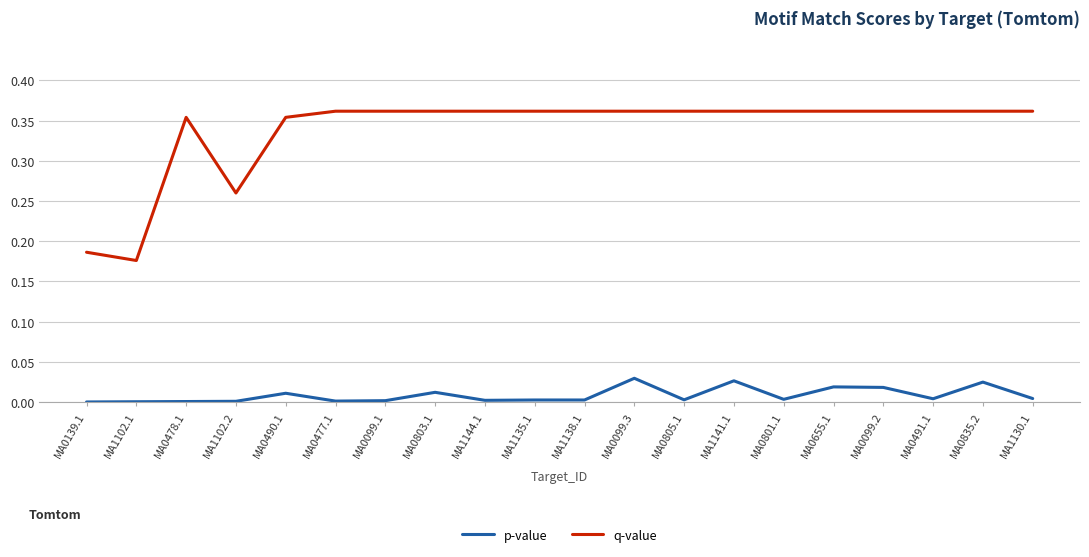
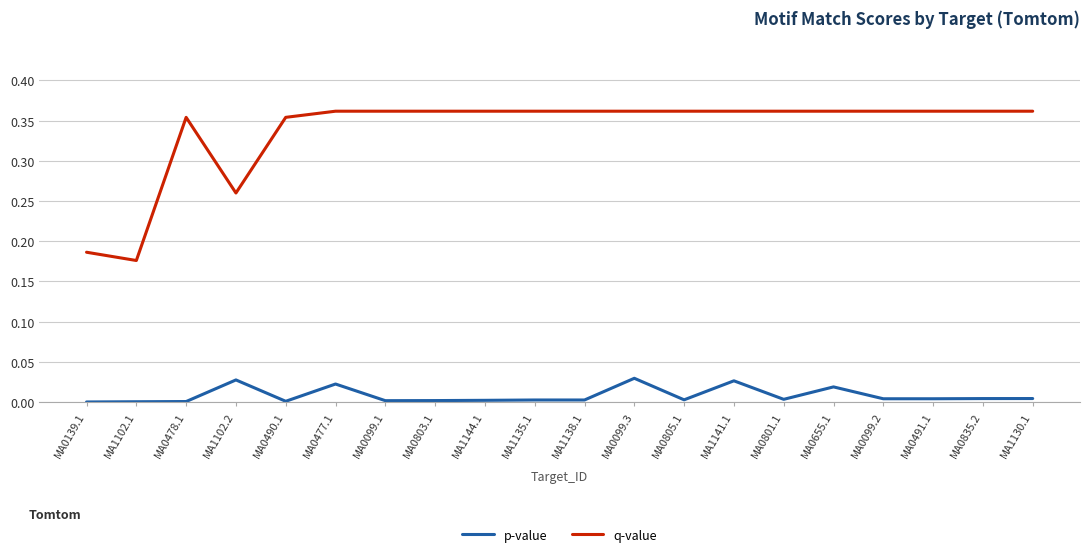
p-value, MA1102.2: 0.00 -> 0.03
p-value, MA0490.1: 0.01 -> 0.00
p-value, MA0477.1: 0.00 -> 0.02
p-value, MA0803.1: 0.01 -> 0.00
p-value, MA0099.2: 0.02 -> 0.00
p-value, MA0835.2: 0.02 -> 0.00
